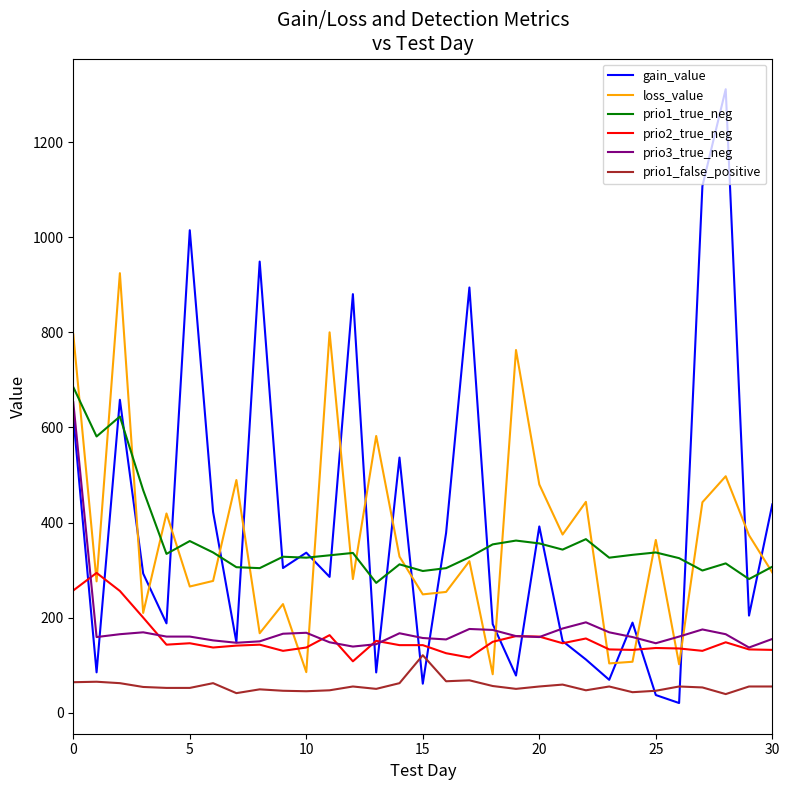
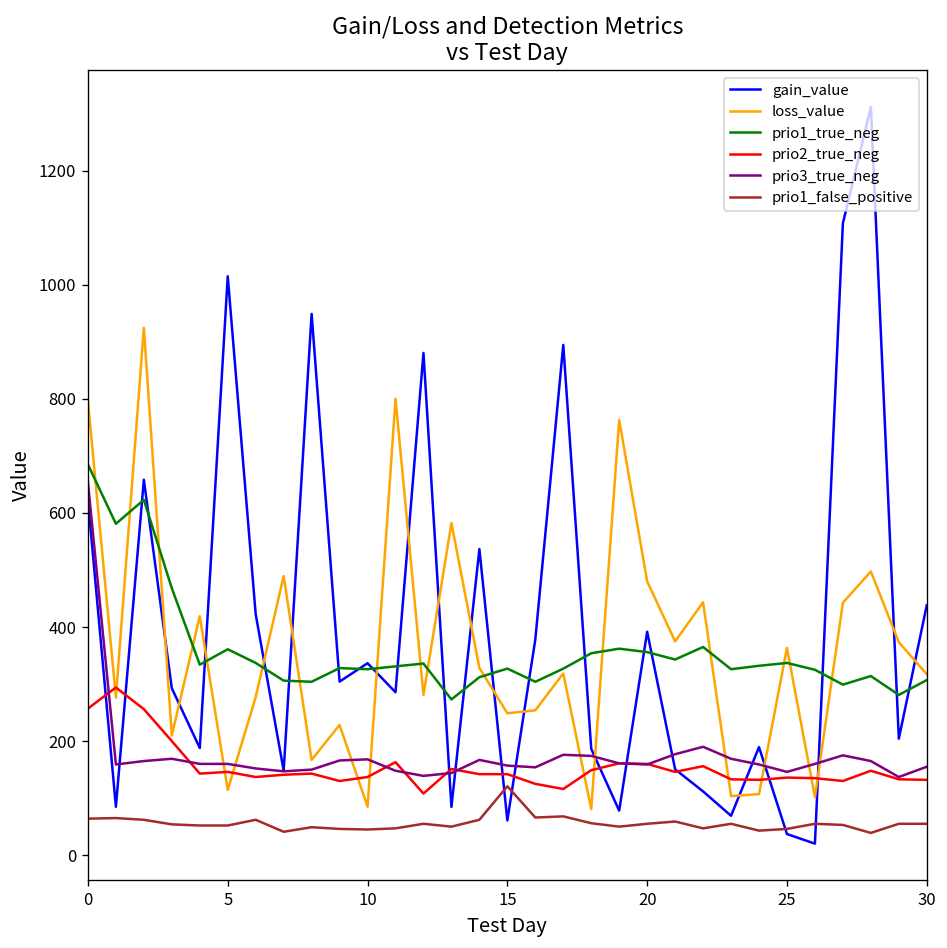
loss_value, 5: 270 -> 110
prio1_true_neg, 15: 300 -> 330
loss_value, 30: 290 -> 320
